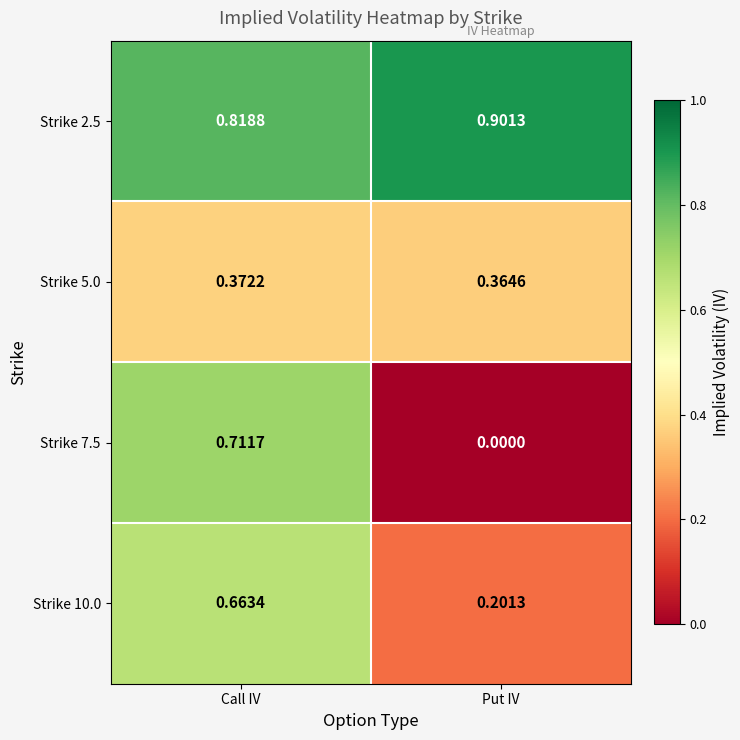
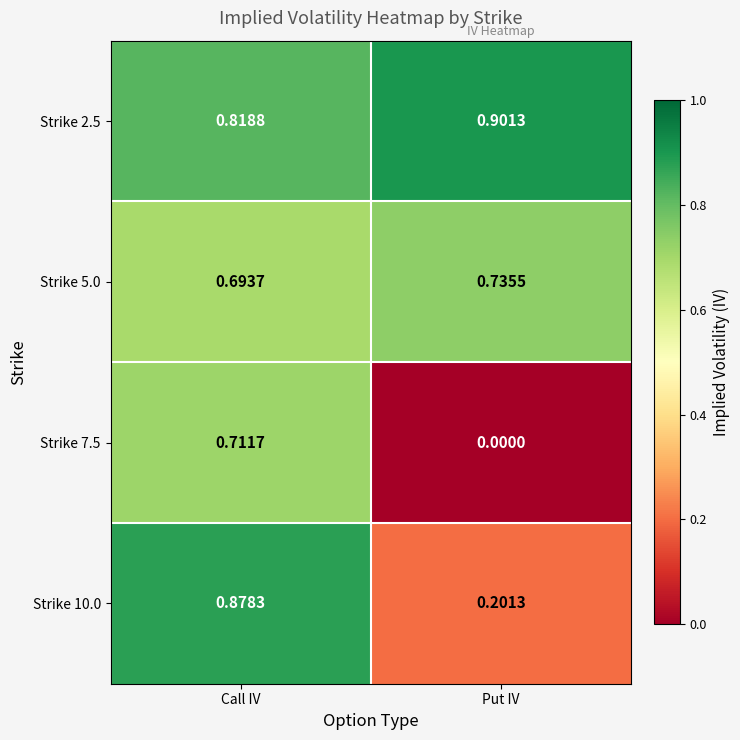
Strike 5.0, Call IV: 0.3722 -> 0.6937
Strike 5.0, Put IV: 0.3646 -> 0.7355
Strike 10.0, Call IV: 0.6634 -> 0.8783
